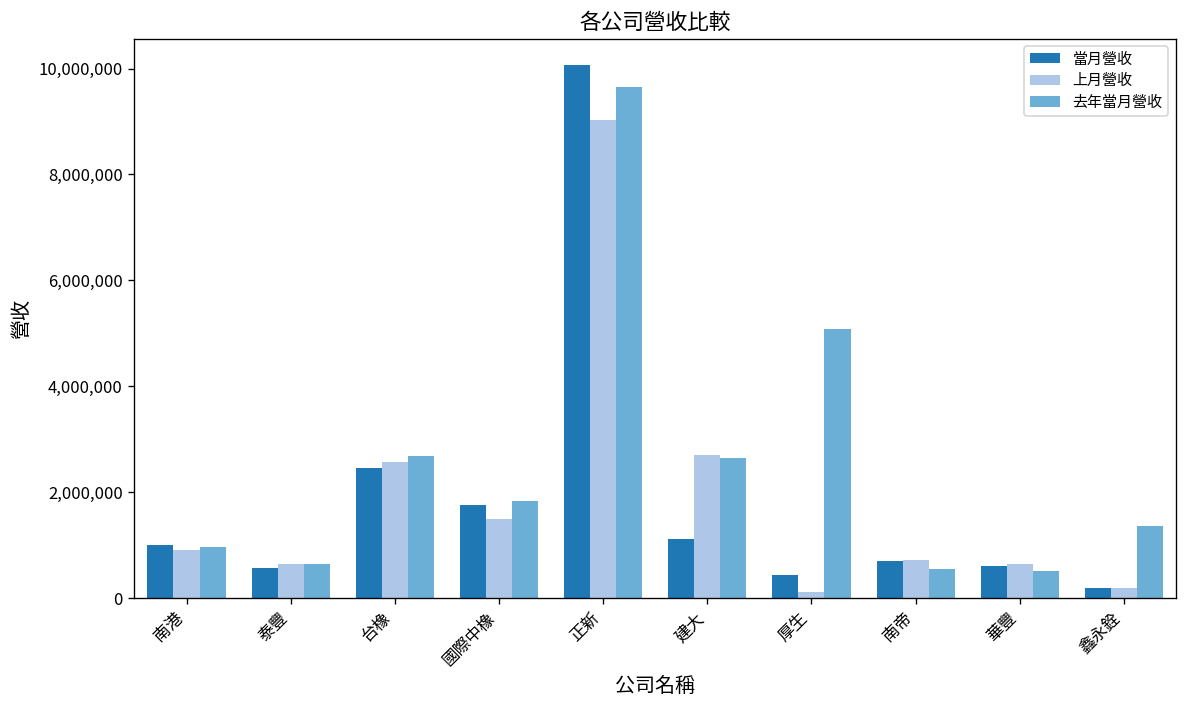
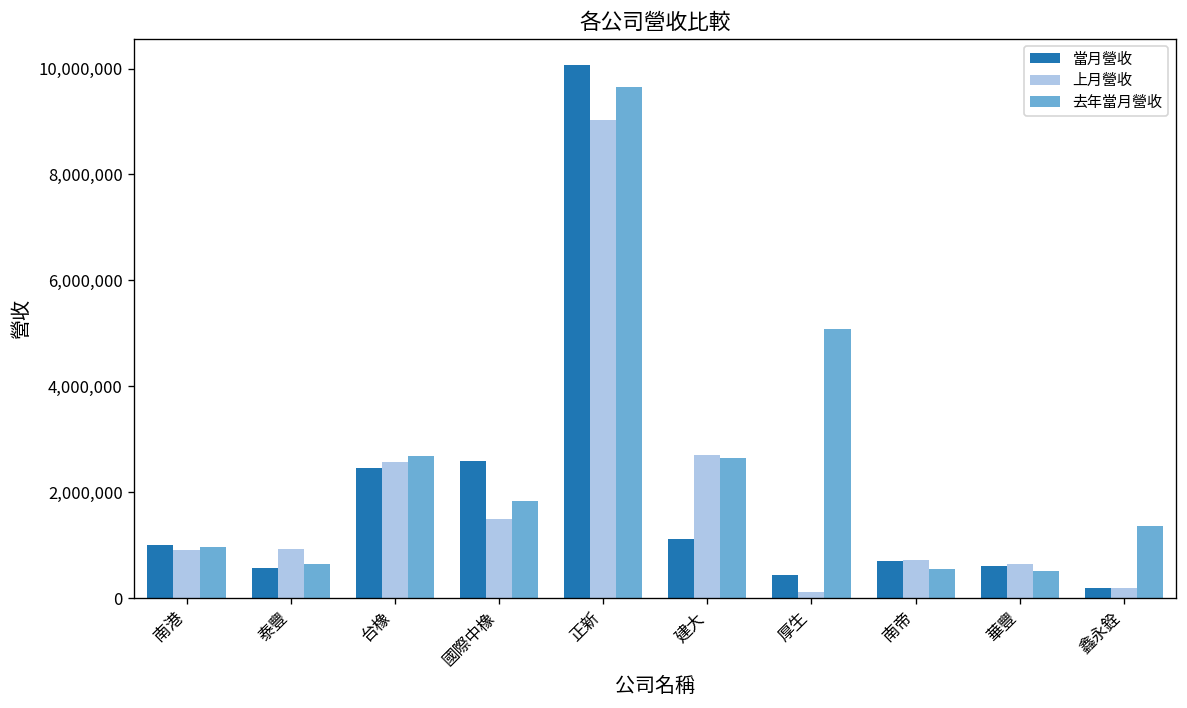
上月營收, 泰豐: 600,000 -> 900,000
當月營收, 國際中橡: 1,800,000 -> 2,600,000
